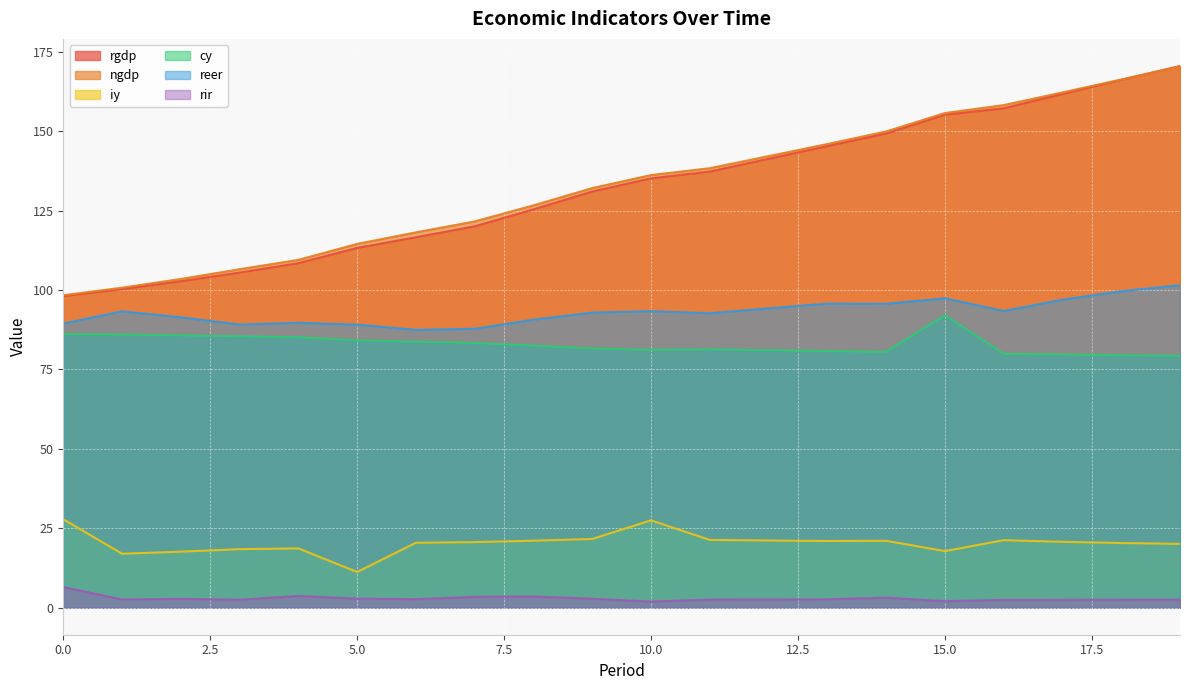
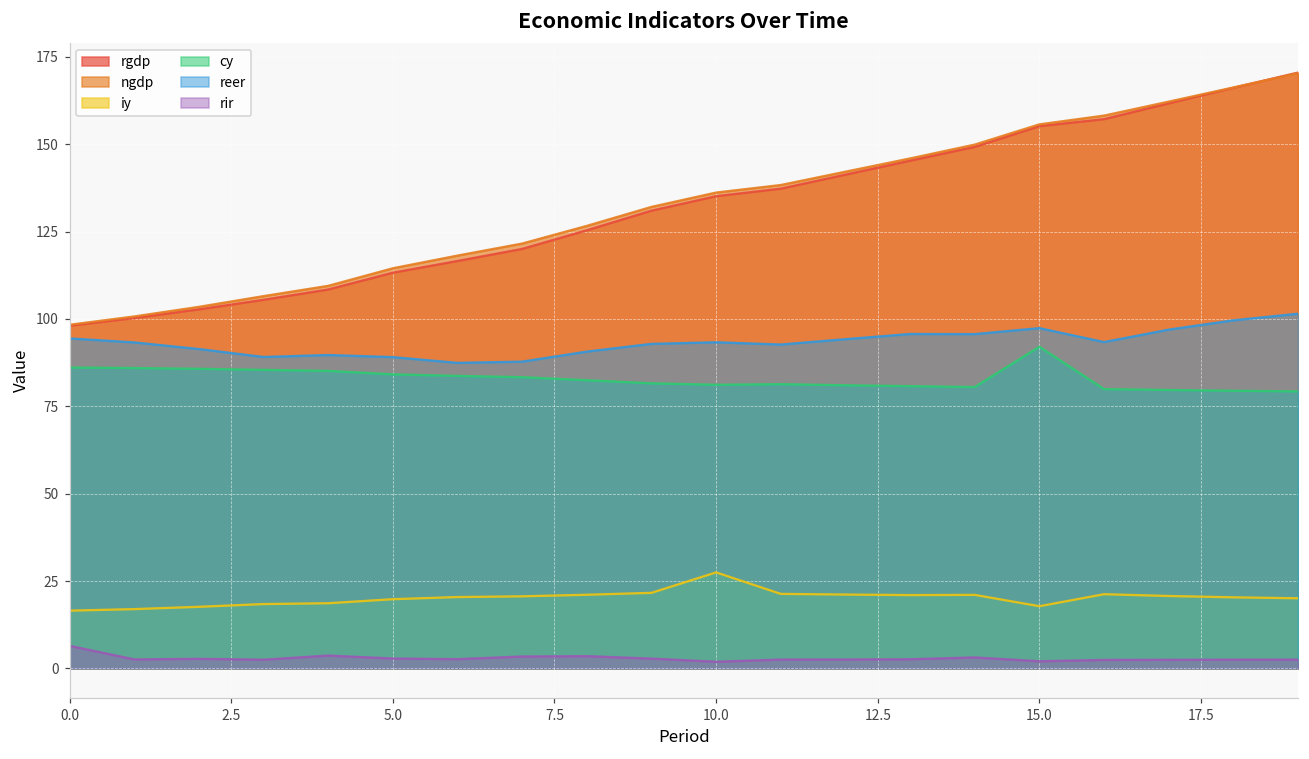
iy, 0.0: 28 -> 17
reer, 0.0: 89 -> 94
iy, 5.0: 11 -> 20
